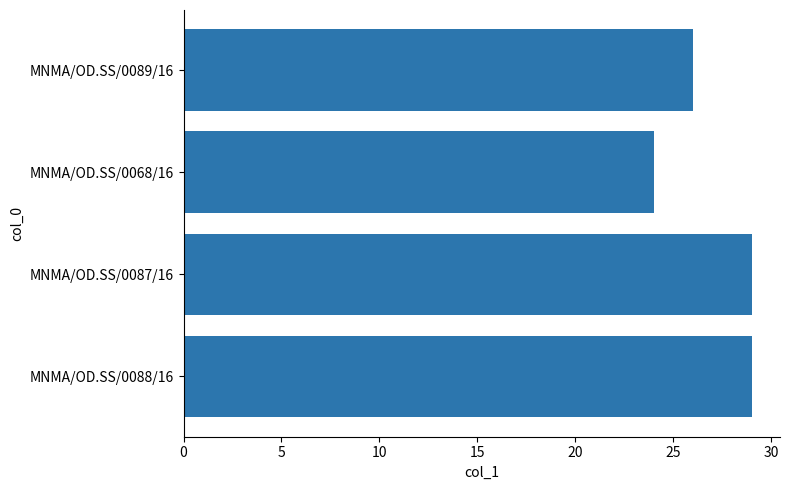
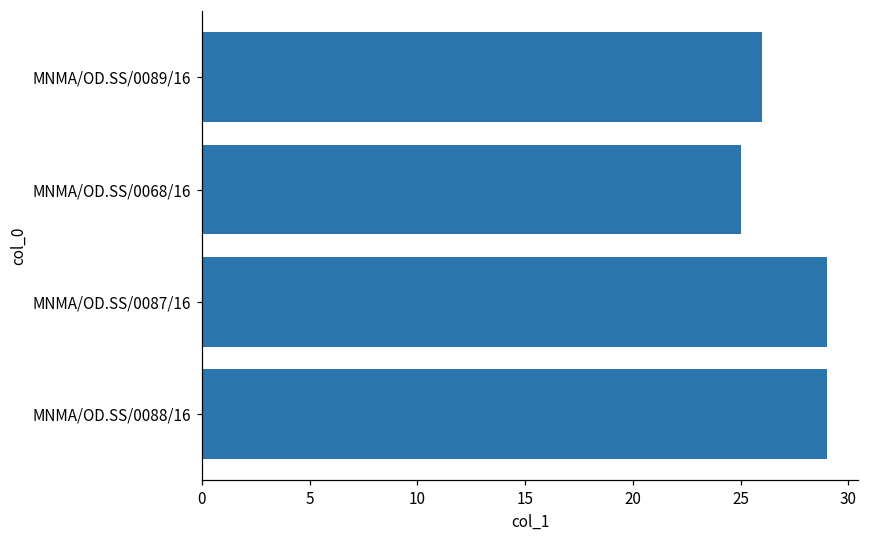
MNMA/OD.SS/0068/16: 24 -> 25
